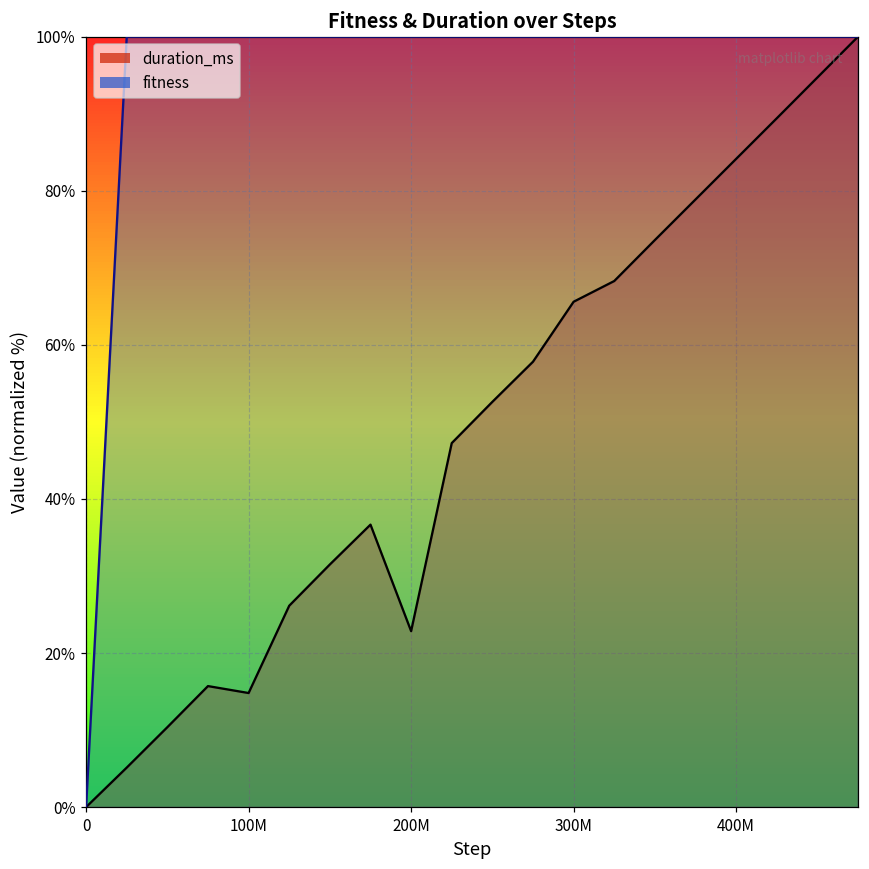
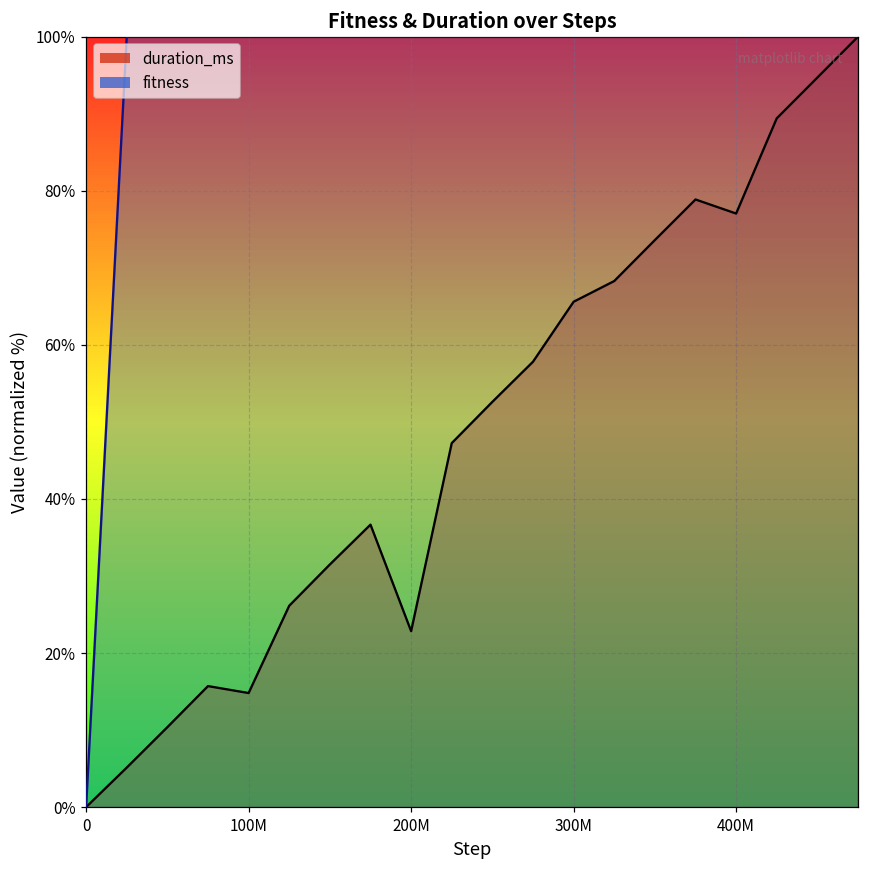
duration_ms, 400M: 84% -> 77%
